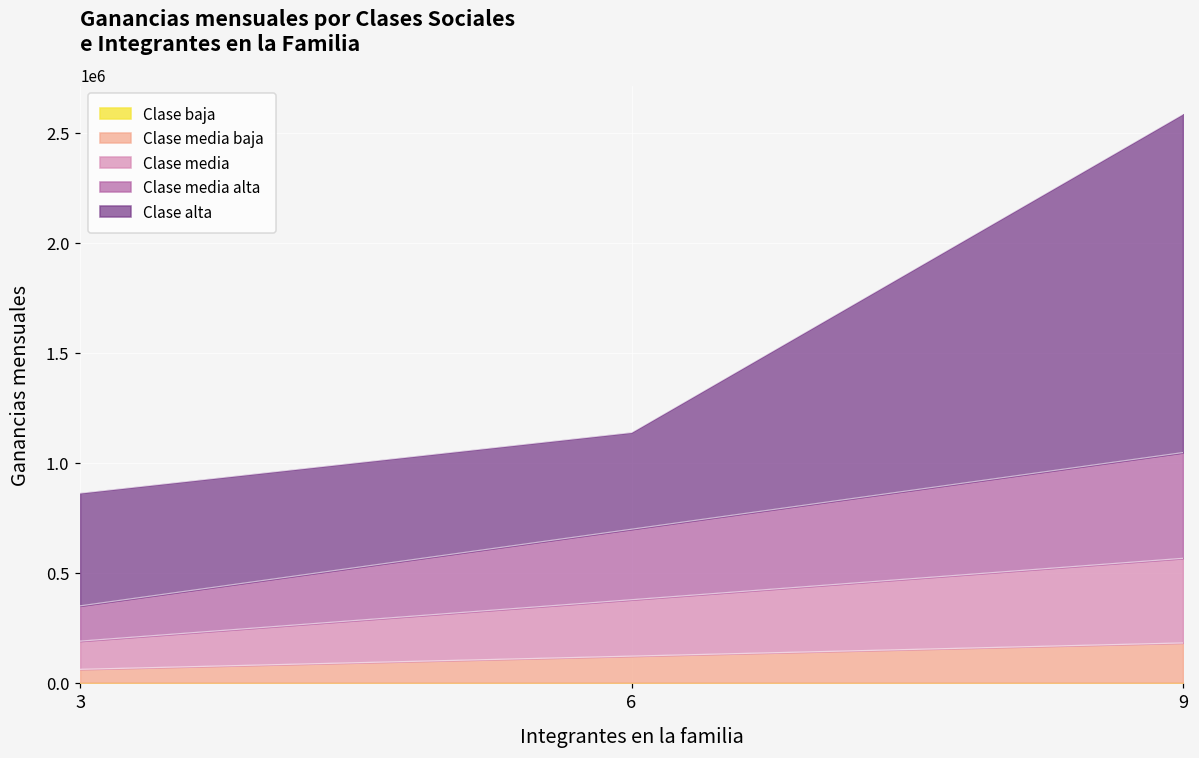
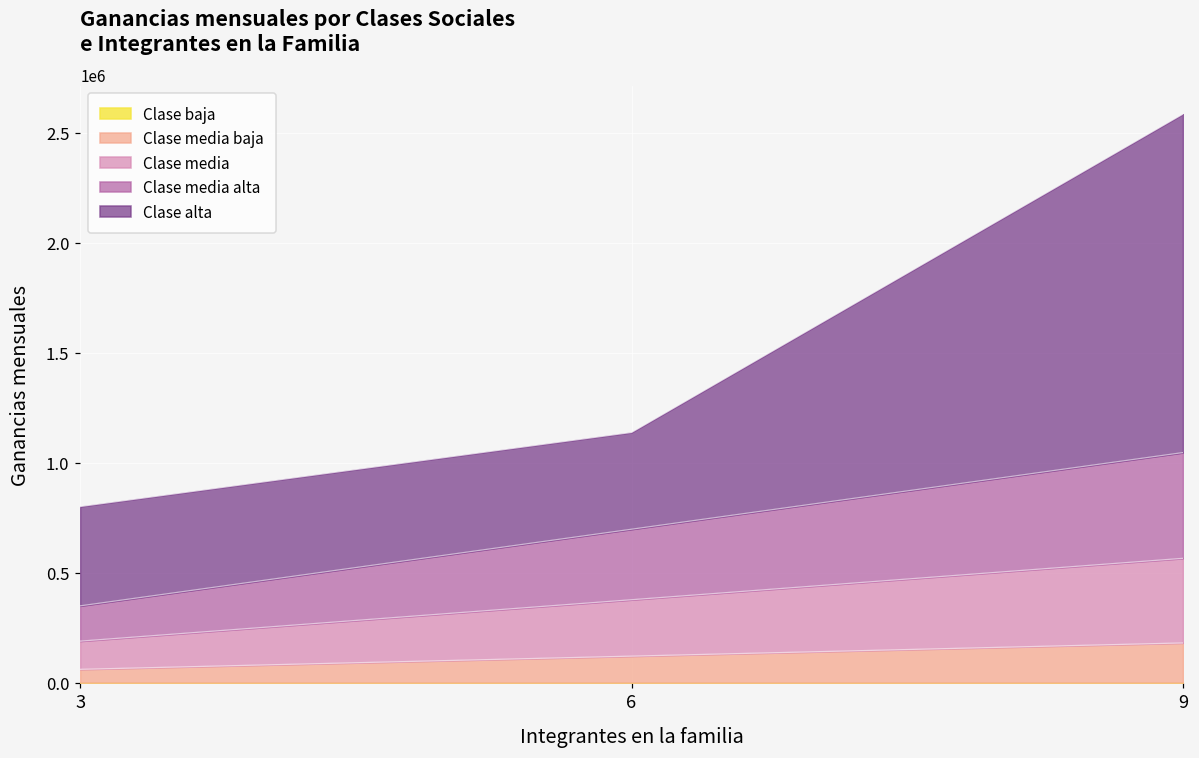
Clase alta, 3: 510000 -> 450000
